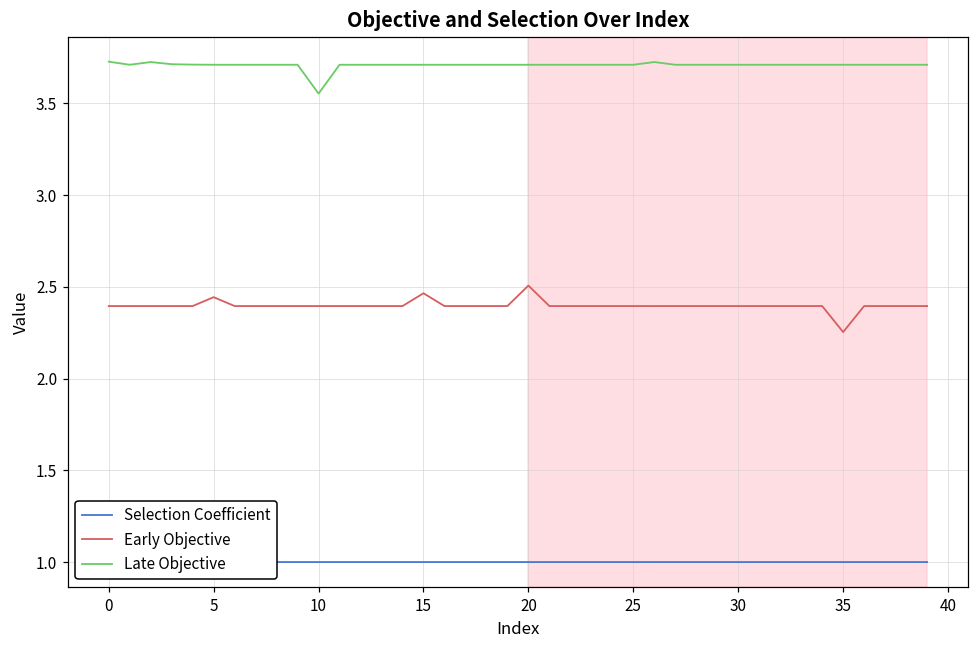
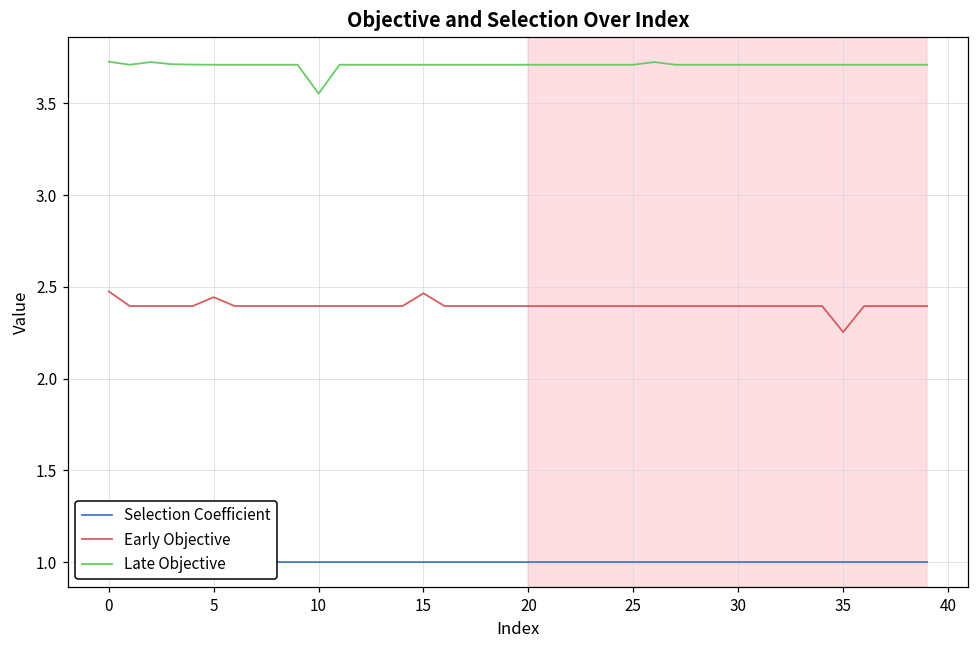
Early Objective, 0: 2.40 -> 2.48
Early Objective, 20: 2.51 -> 2.40
